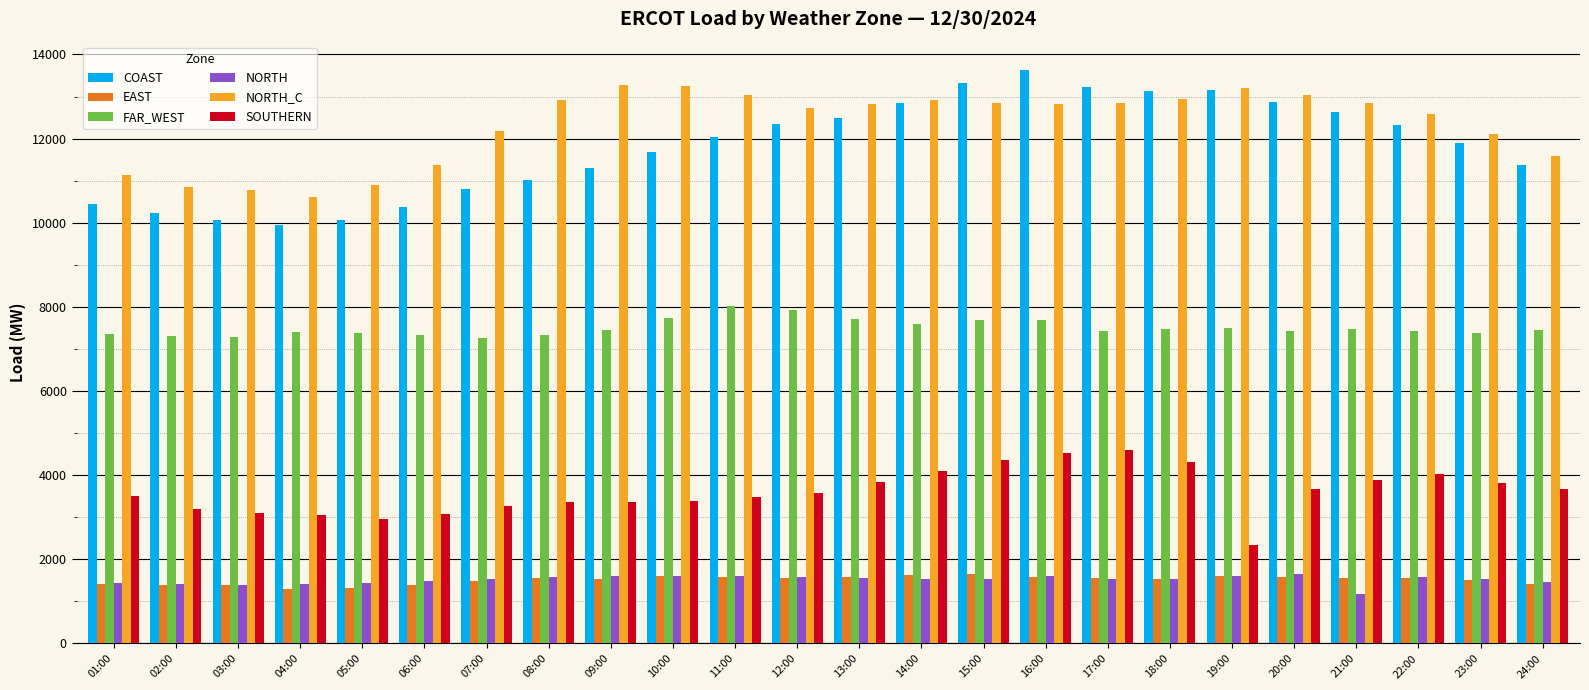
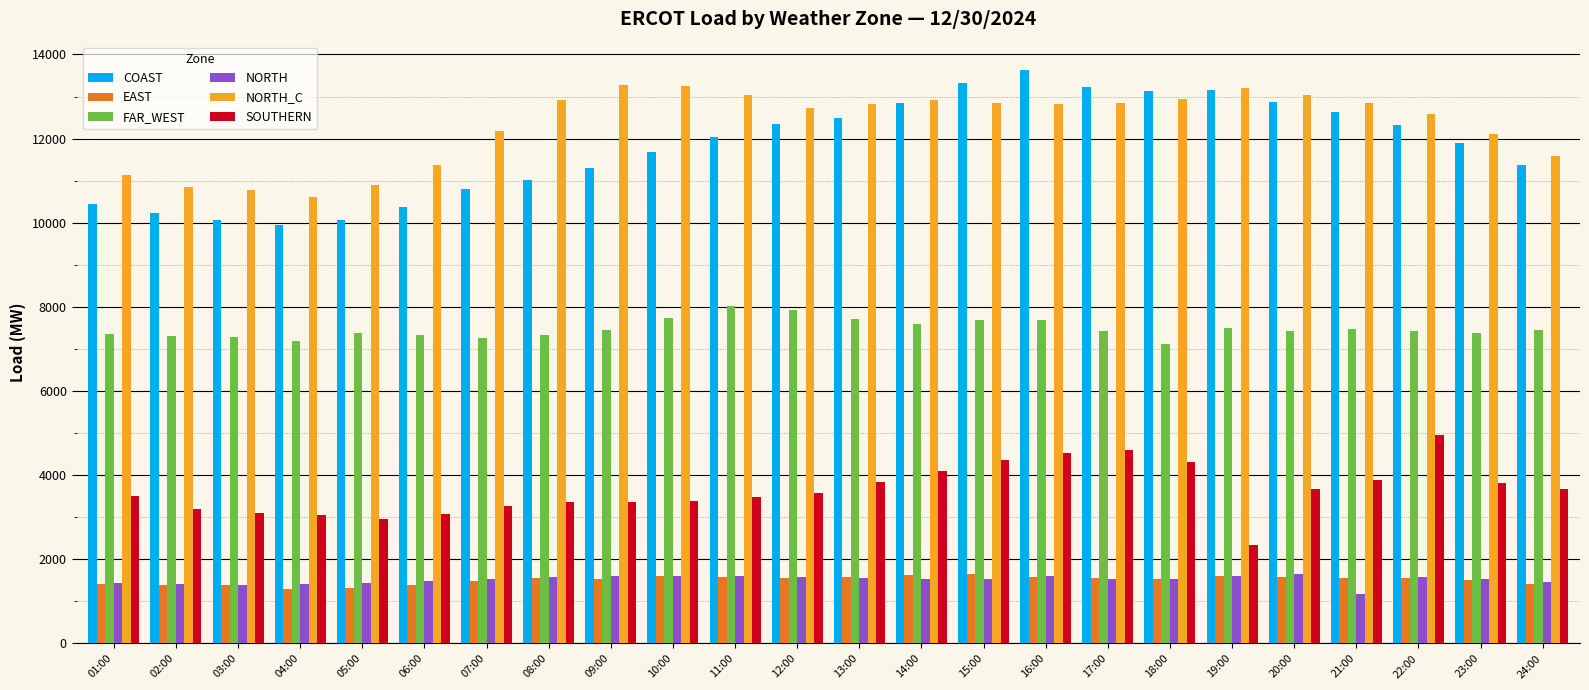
FAR_WEST, 04:00: 7400 -> 7200
FAR_WEST, 18:00: 7500 -> 7100
SOUTHERN, 22:00: 4000 -> 5000
